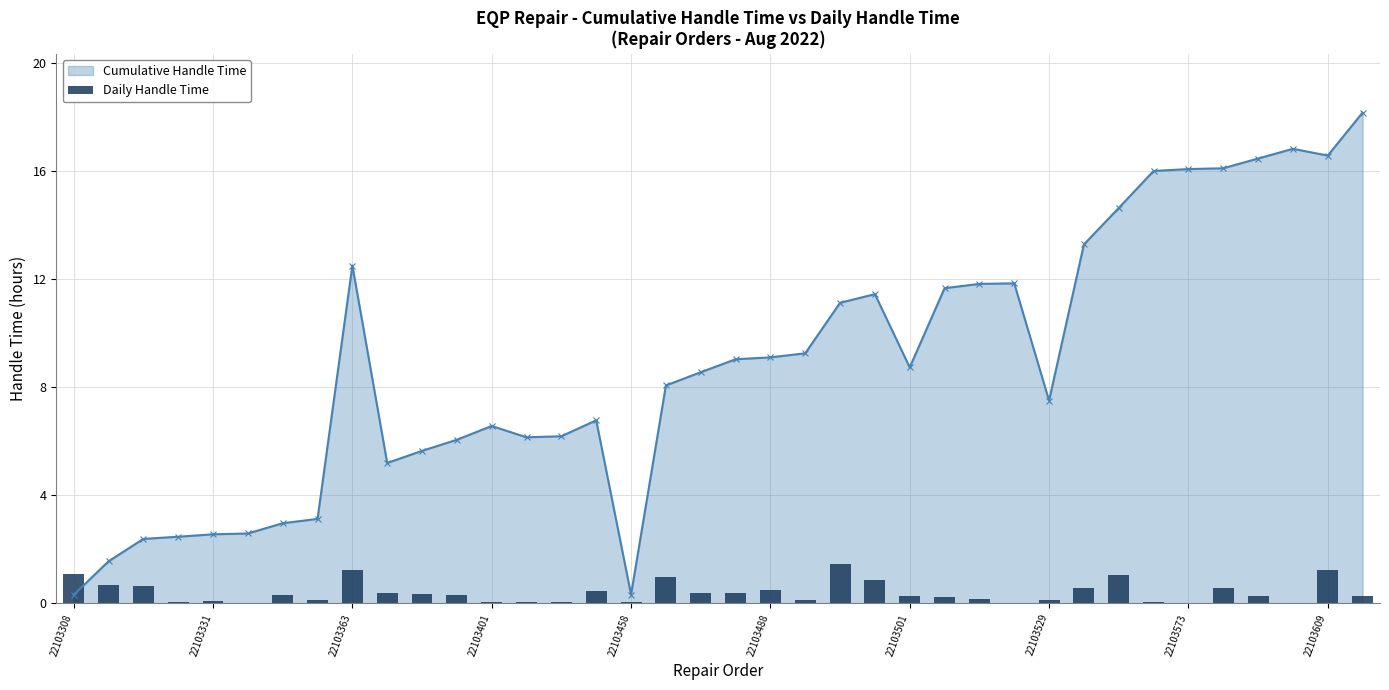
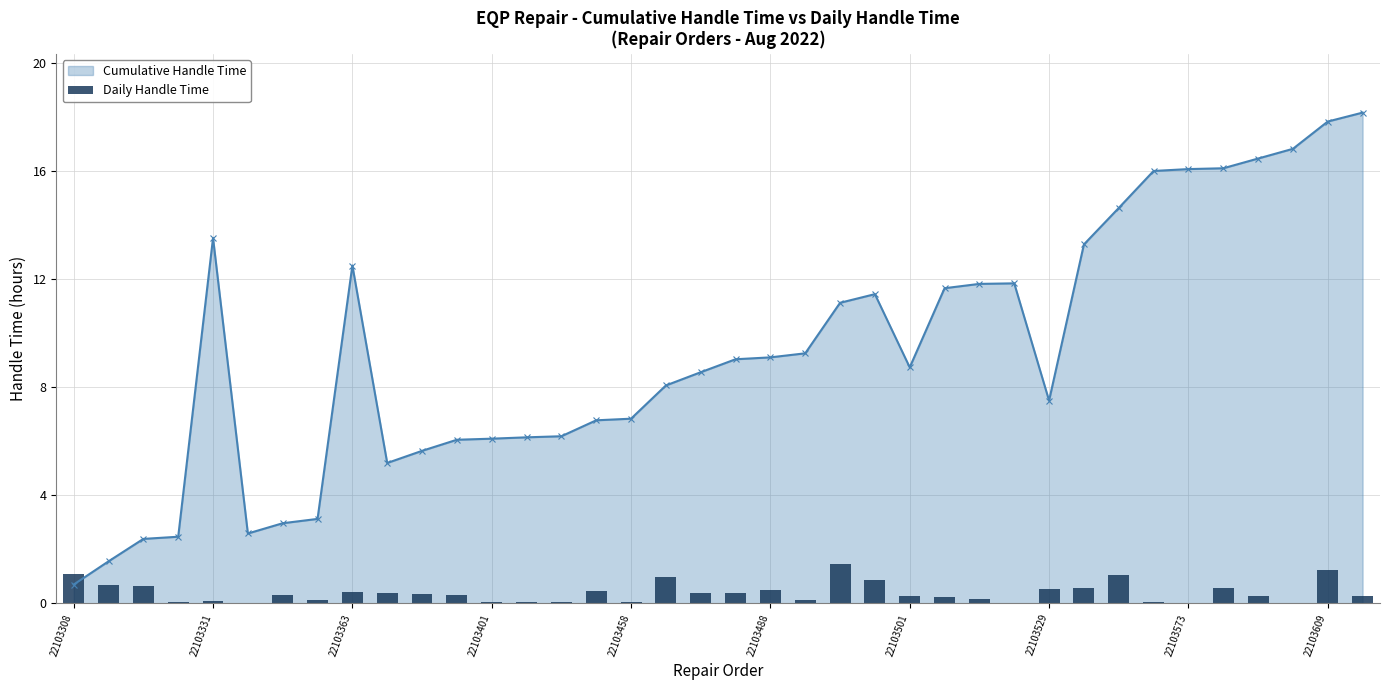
Cumulative Handle Time, 22103308: 0.3 -> 0.7
Cumulative Handle Time, 22103331: 2.6 -> 13.5
Daily Handle Time, 22103363: 1.2 -> 0.4
Cumulative Handle Time, 22103401: 6.6 -> 6.1
Cumulative Handle Time, 22103458: 0.3 -> 6.8
Daily Handle Time, 22103529: 0.1 -> 0.5
Cumulative Handle Time, 22103609: 16.6 -> 17.8
